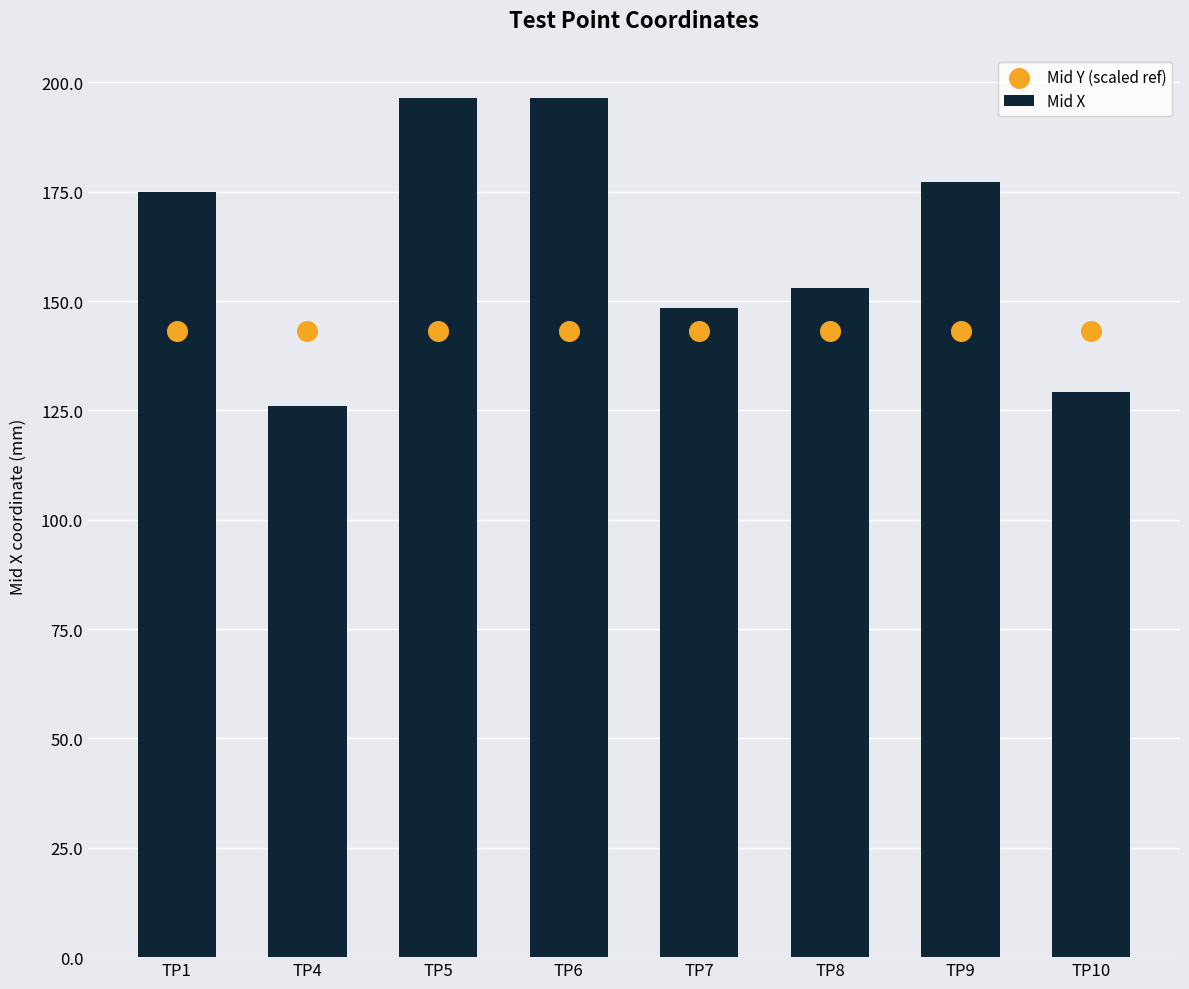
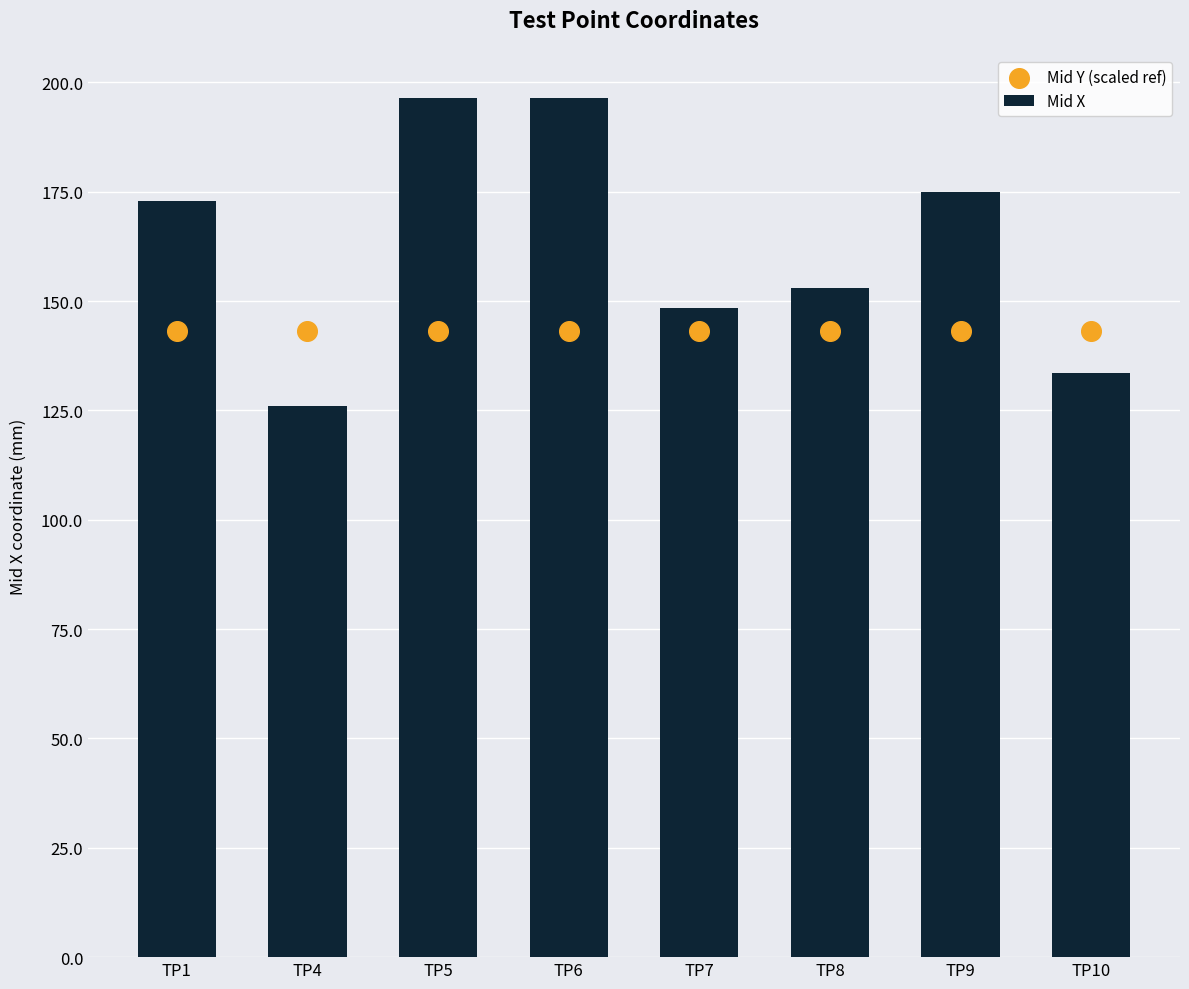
Mid X, TP1: 175 -> 173
Mid X, TP9: 177 -> 175
Mid X, TP10: 129 -> 134
